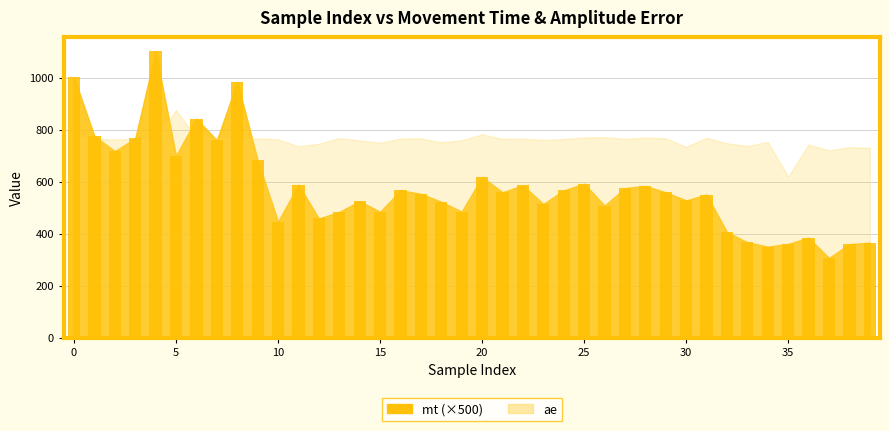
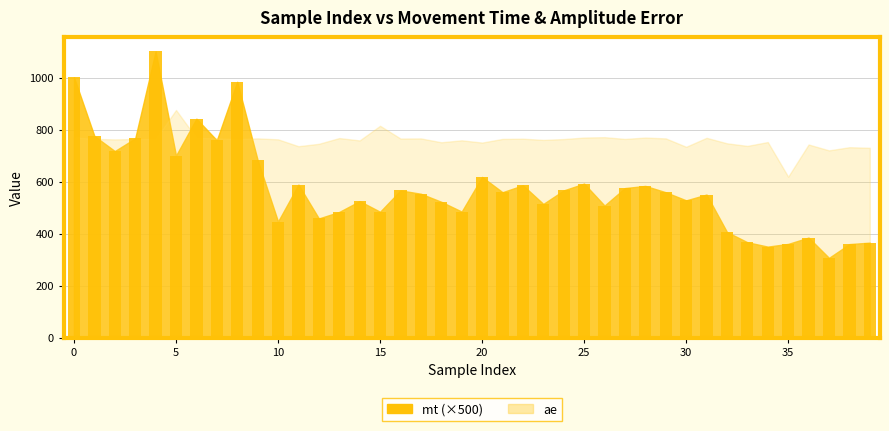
ae, 15: 750 -> 820
ae, 20: 780 -> 750
